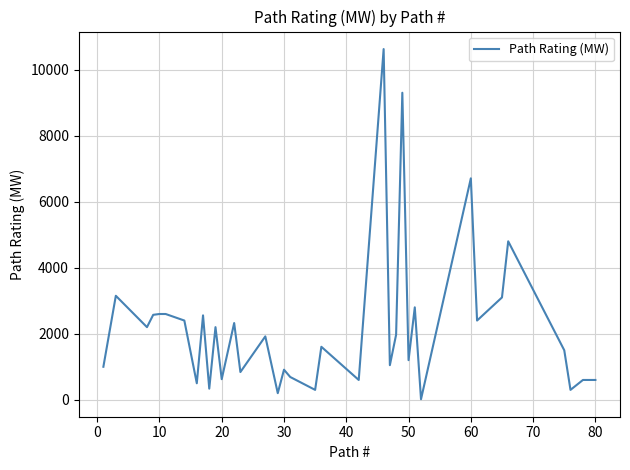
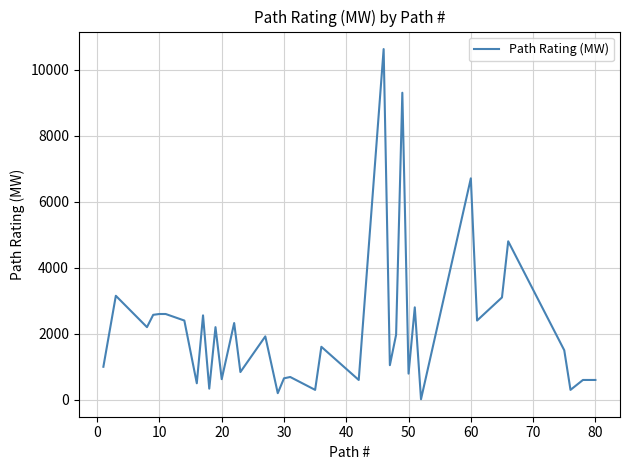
30: 900 -> 700
50: 1200 -> 800
